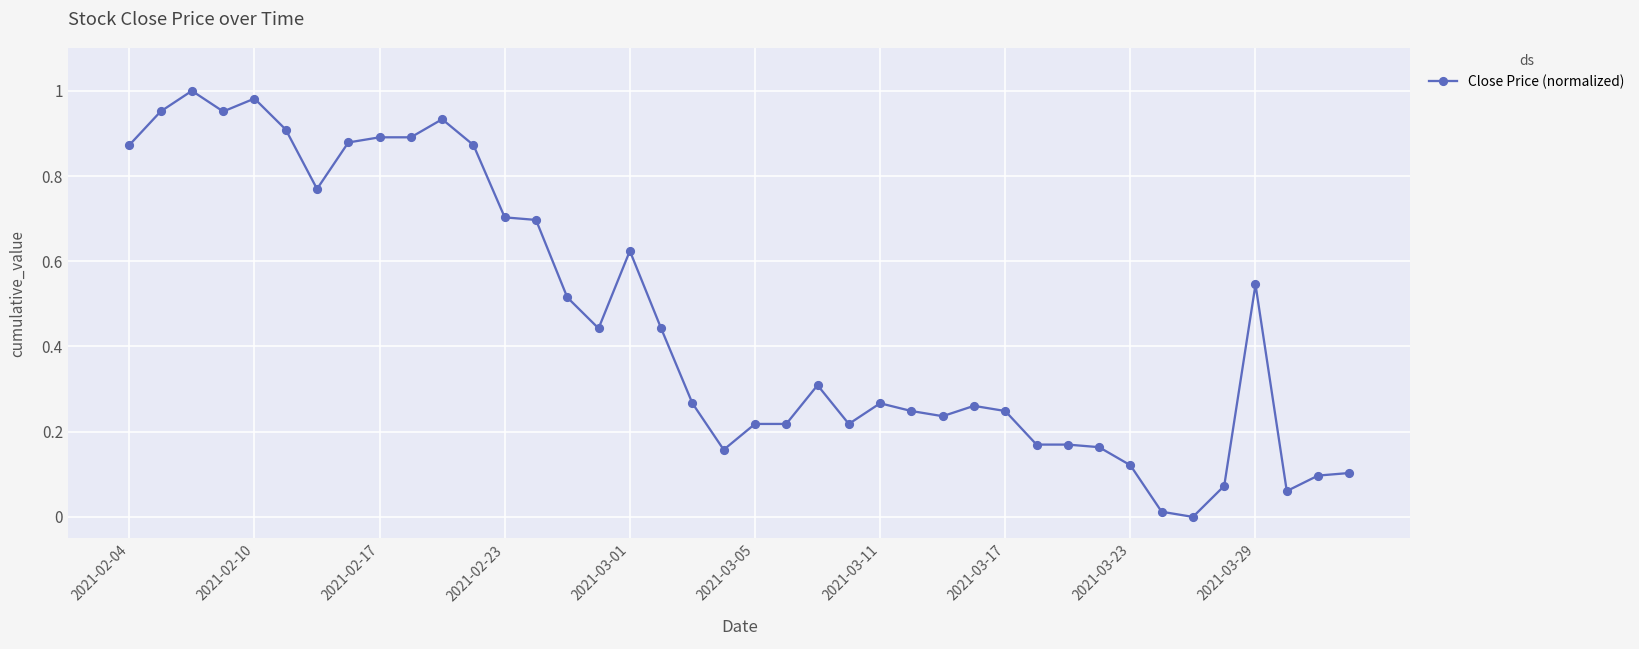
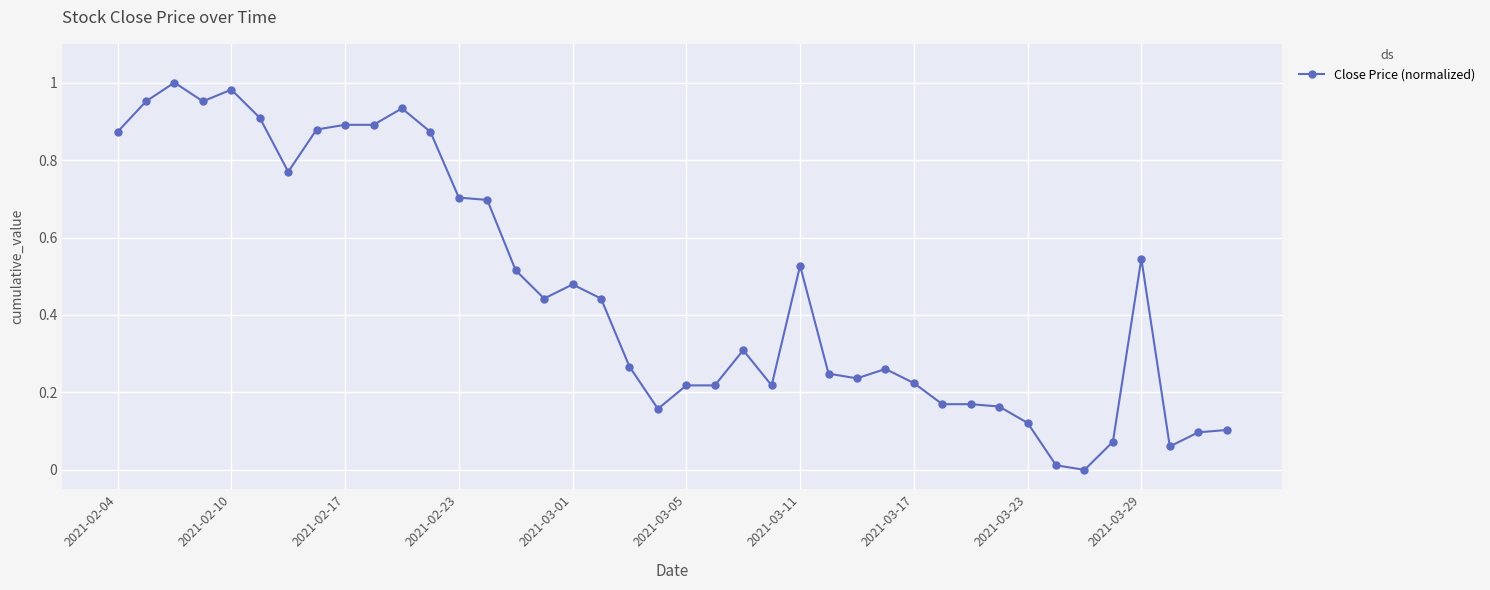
2021-03-01: 0.62 -> 0.48
2021-03-11: 0.27 -> 0.53
2021-03-17: 0.25 -> 0.22
